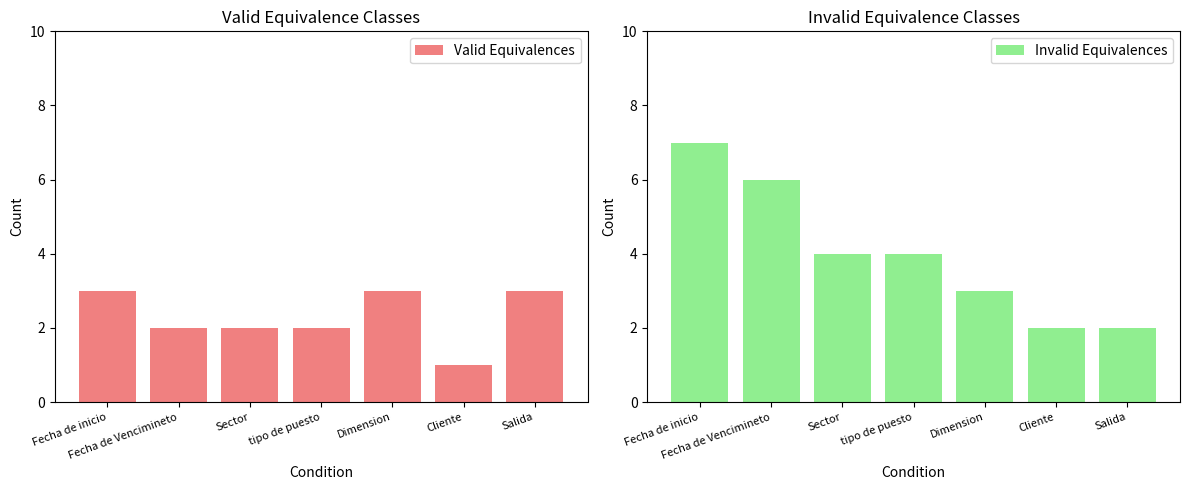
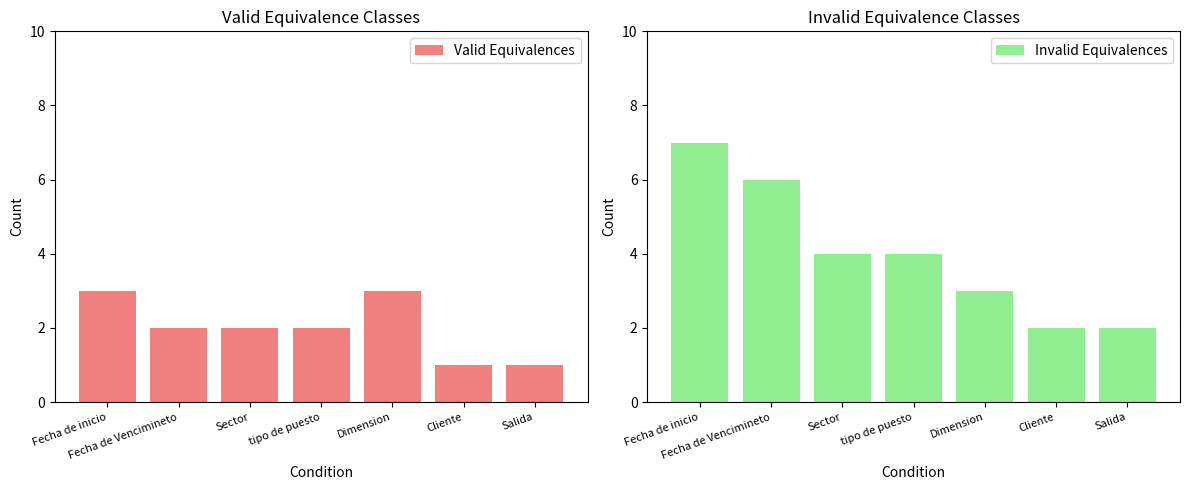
Valid Equivalence Classes, Salida: 3 -> 1
